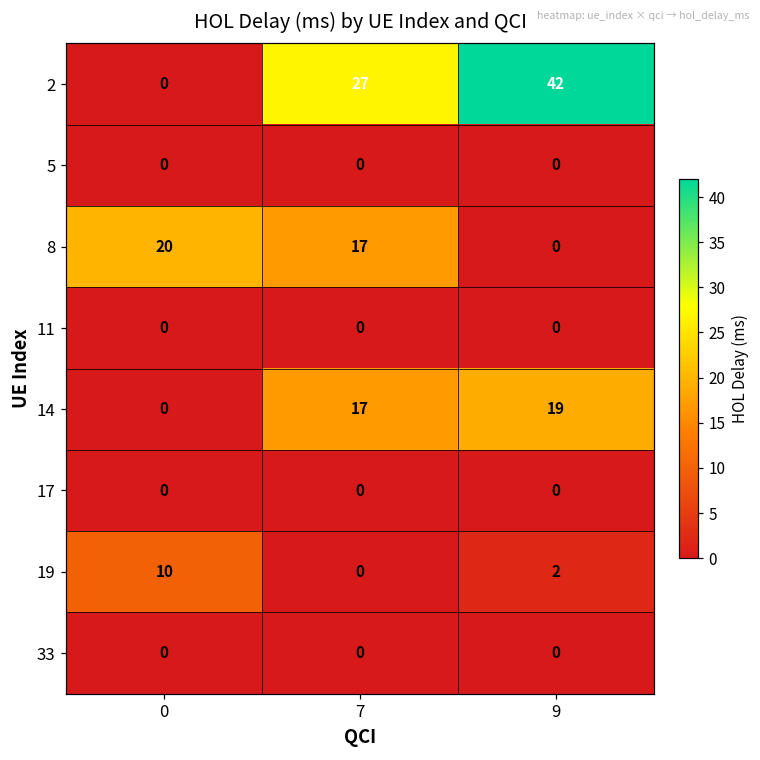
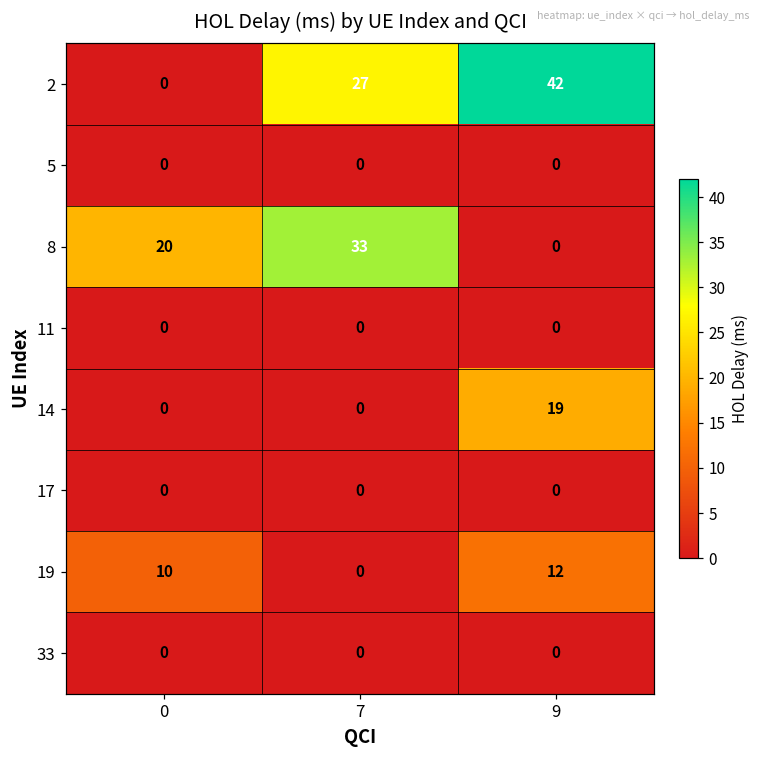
8, 7: 17 -> 33
14, 7: 17 -> 0
19, 9: 2 -> 12
